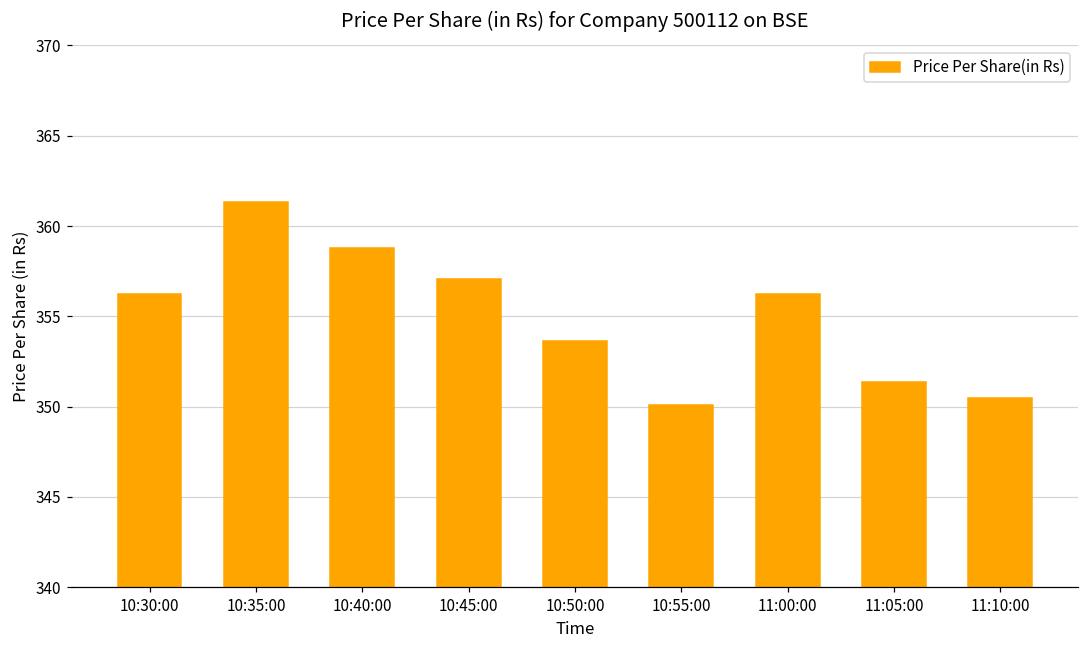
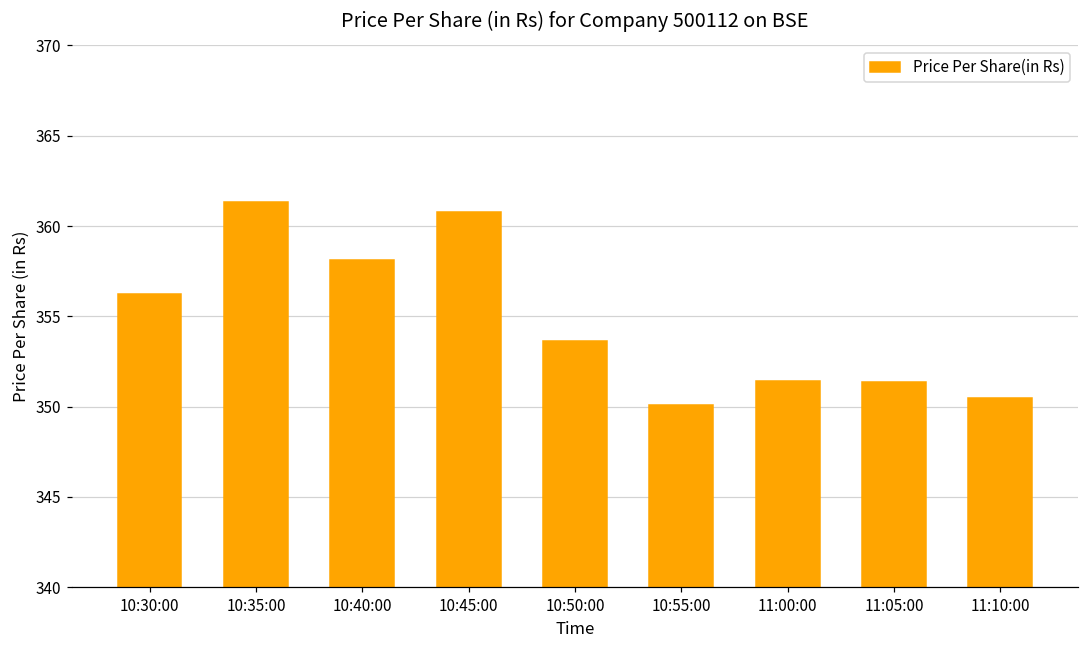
10:40:00: 358.8 -> 358.1
10:45:00: 357.1 -> 360.8
11:00:00: 356.2 -> 351.4
